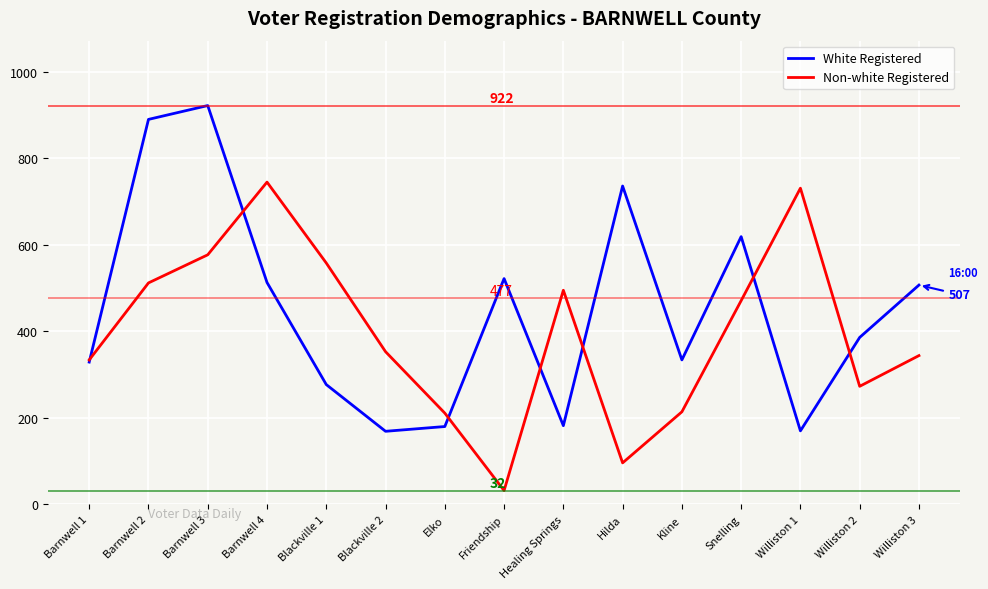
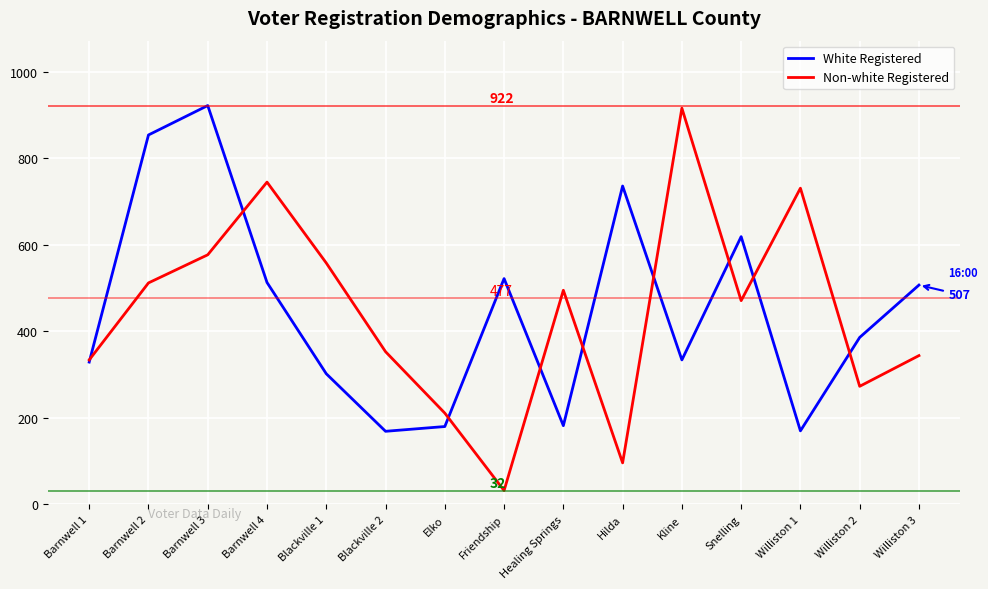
White Registered, Barnwell 2: 890 -> 850
White Registered, Blackville 1: 280 -> 300
Non-white Registered, Kline: 210 -> 920
